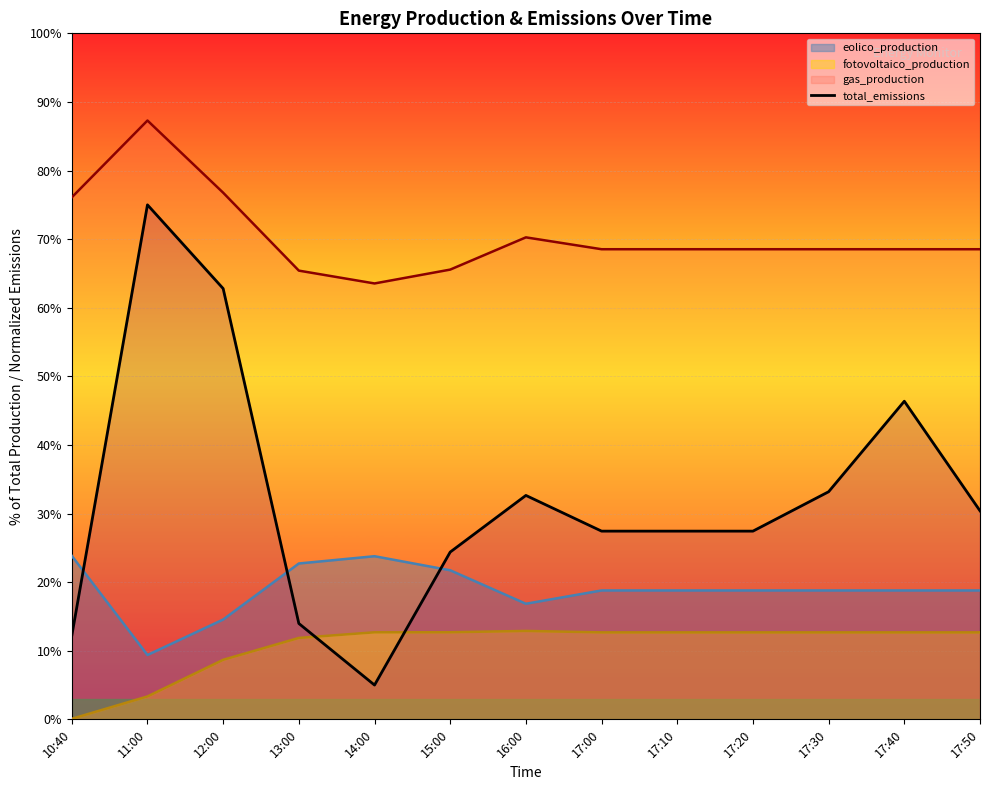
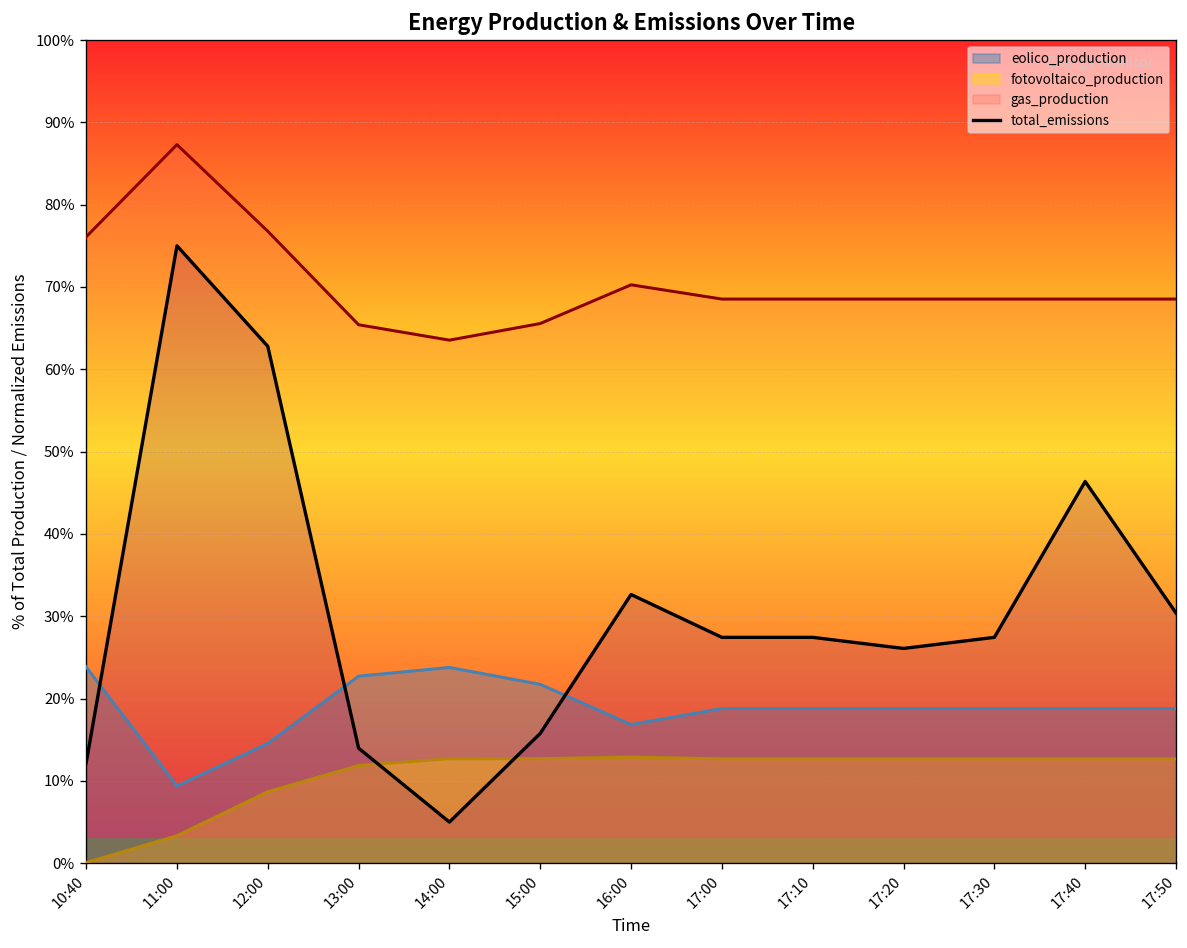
total_emissions, 15:00: 24% -> 16%
total_emissions, 17:20: 27% -> 26%
total_emissions, 17:30: 33% -> 27%
